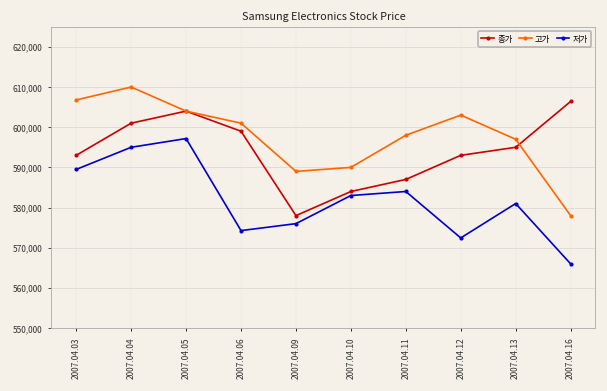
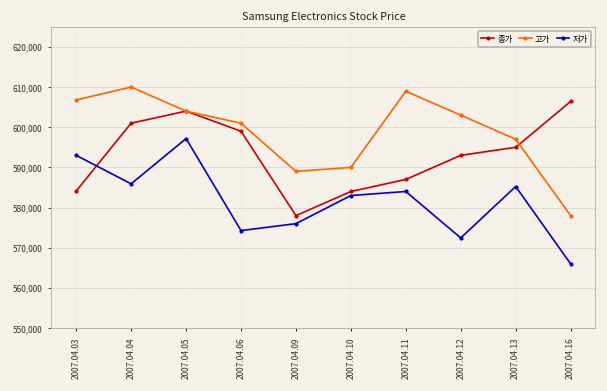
종가, 2007.04.03: 593,000 -> 584,000
저가, 2007.04.03: 589,000 -> 593,000
저가, 2007.04.04: 595,000 -> 586,000
고가, 2007.04.11: 598,000 -> 609,000
저가, 2007.04.13: 581,000 -> 585,000
